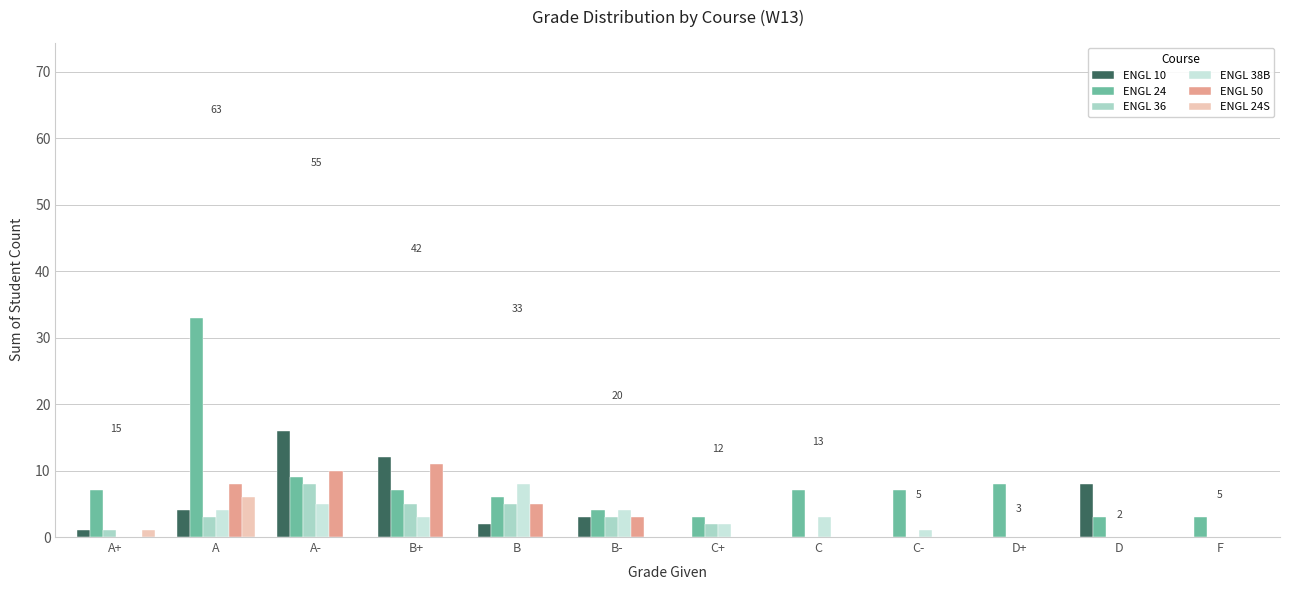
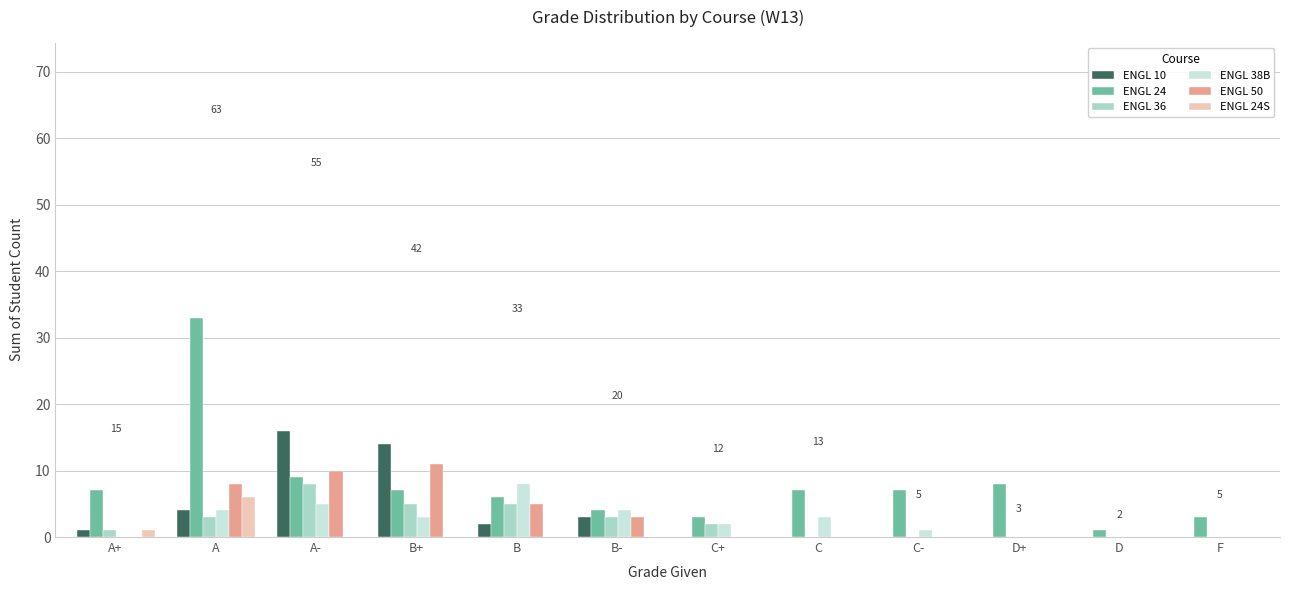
ENGL 10, B+: 12 -> 14
ENGL 10, D: 8 -> 0
ENGL 24, D: 3 -> 1
